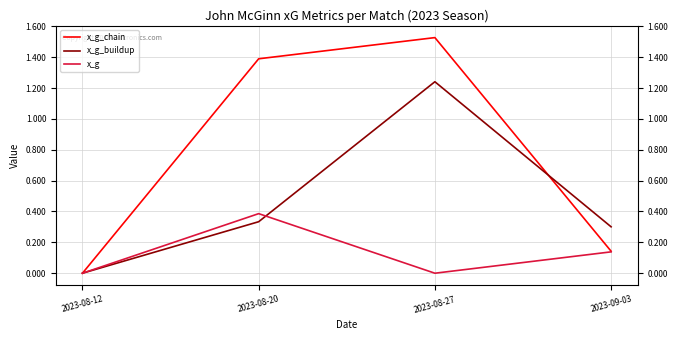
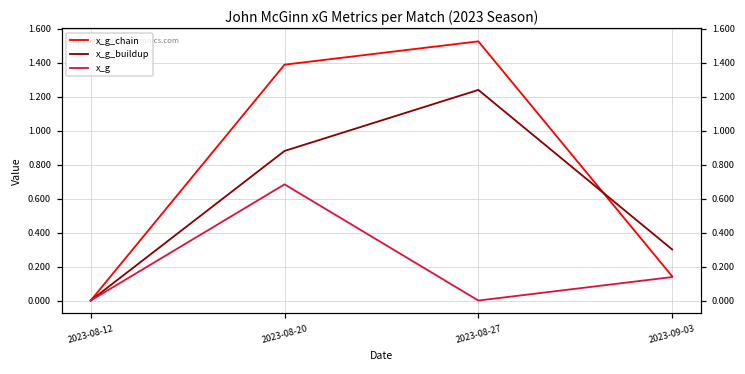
x_g_buildup, 2023-08-20: 0.33 -> 0.88
x_g, 2023-08-20: 0.39 -> 0.68
